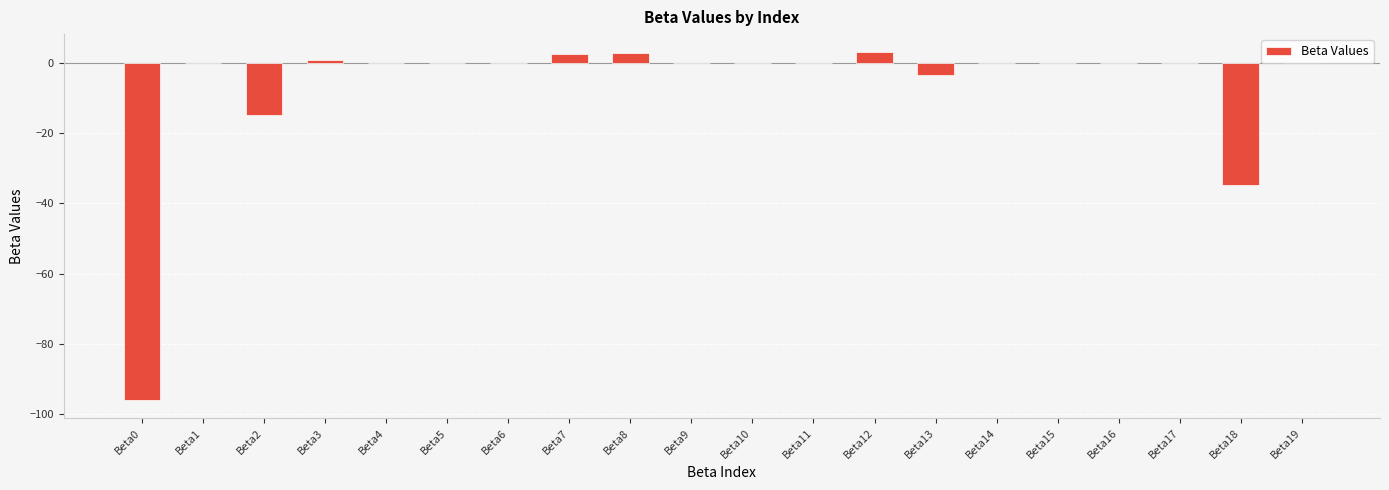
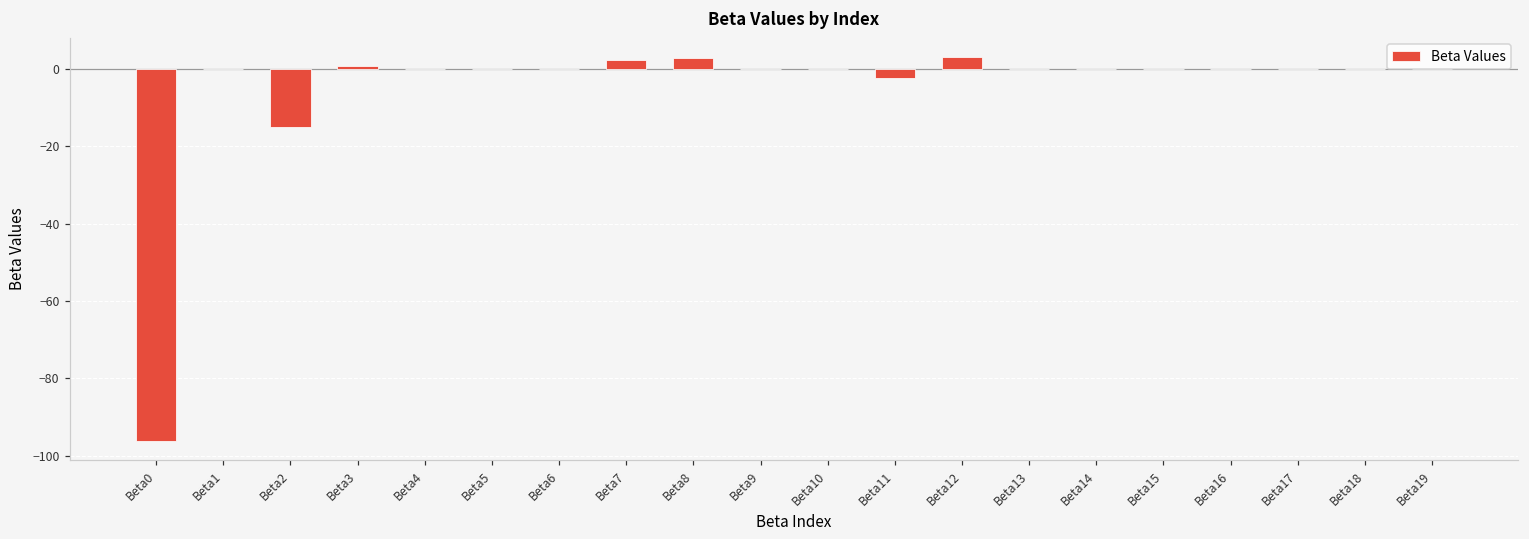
Beta11: 0 -> -2
Beta13: -3 -> 0
Beta18: -35 -> 0
